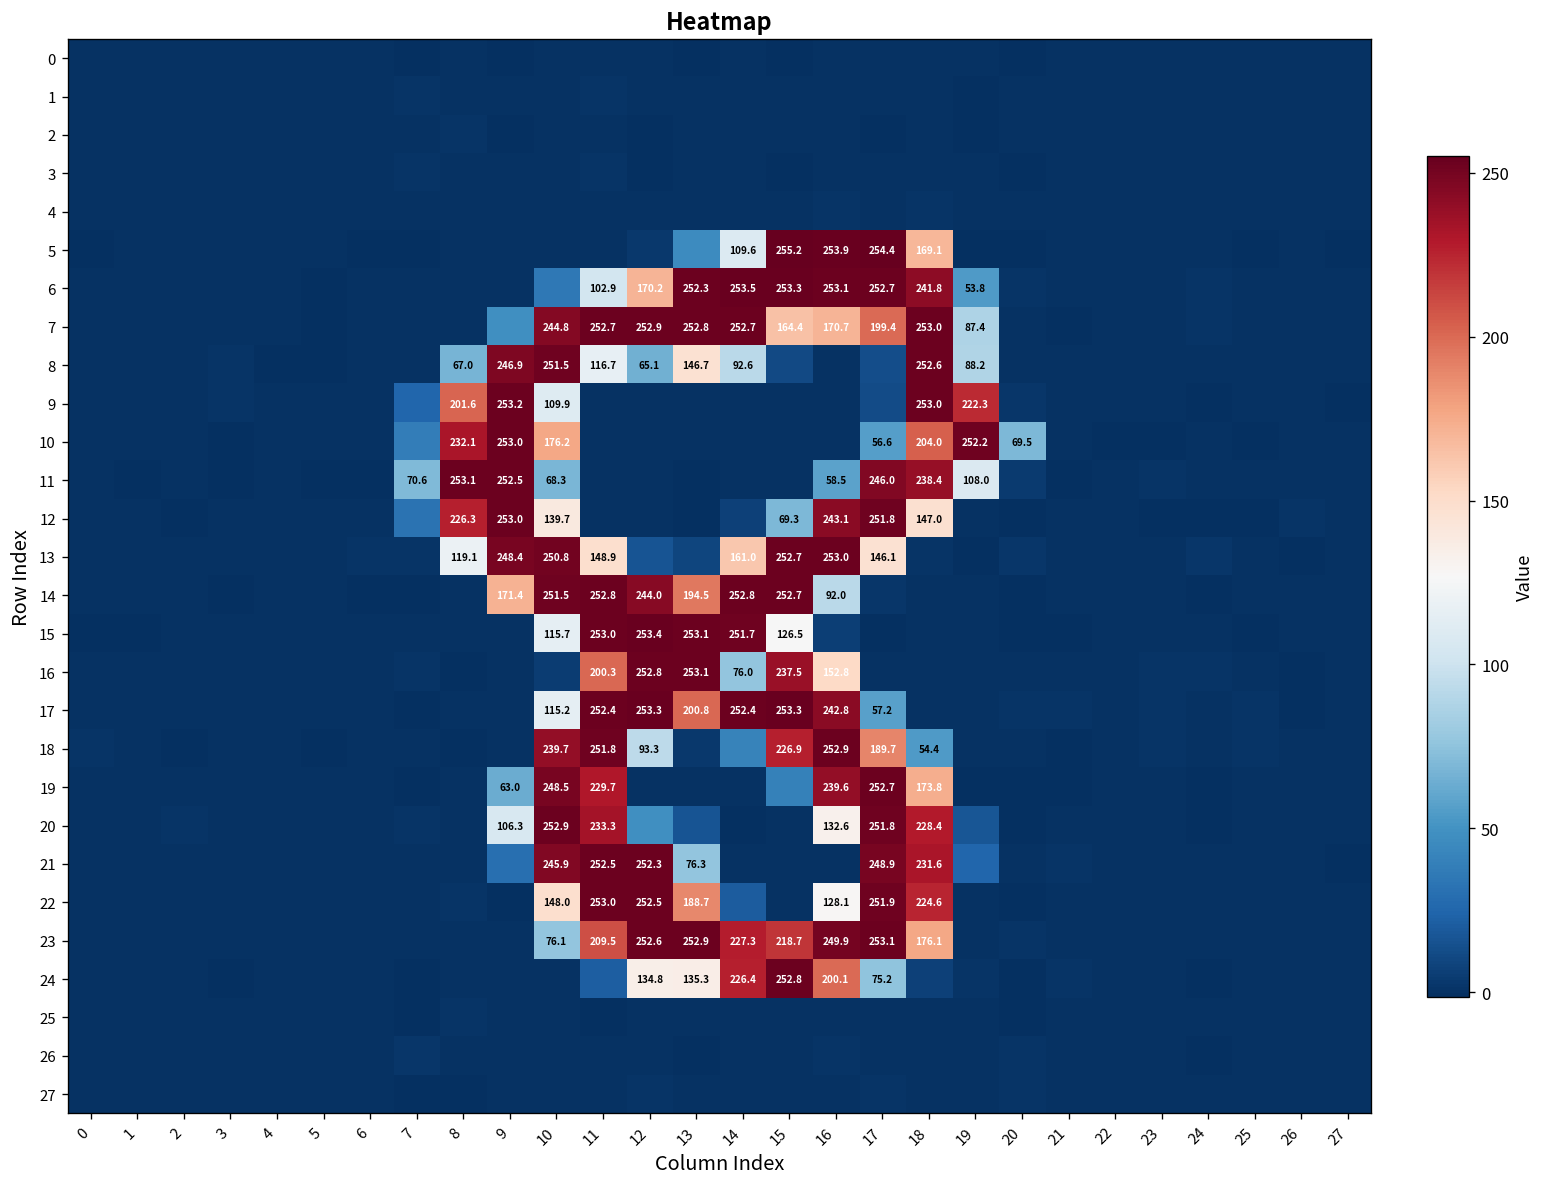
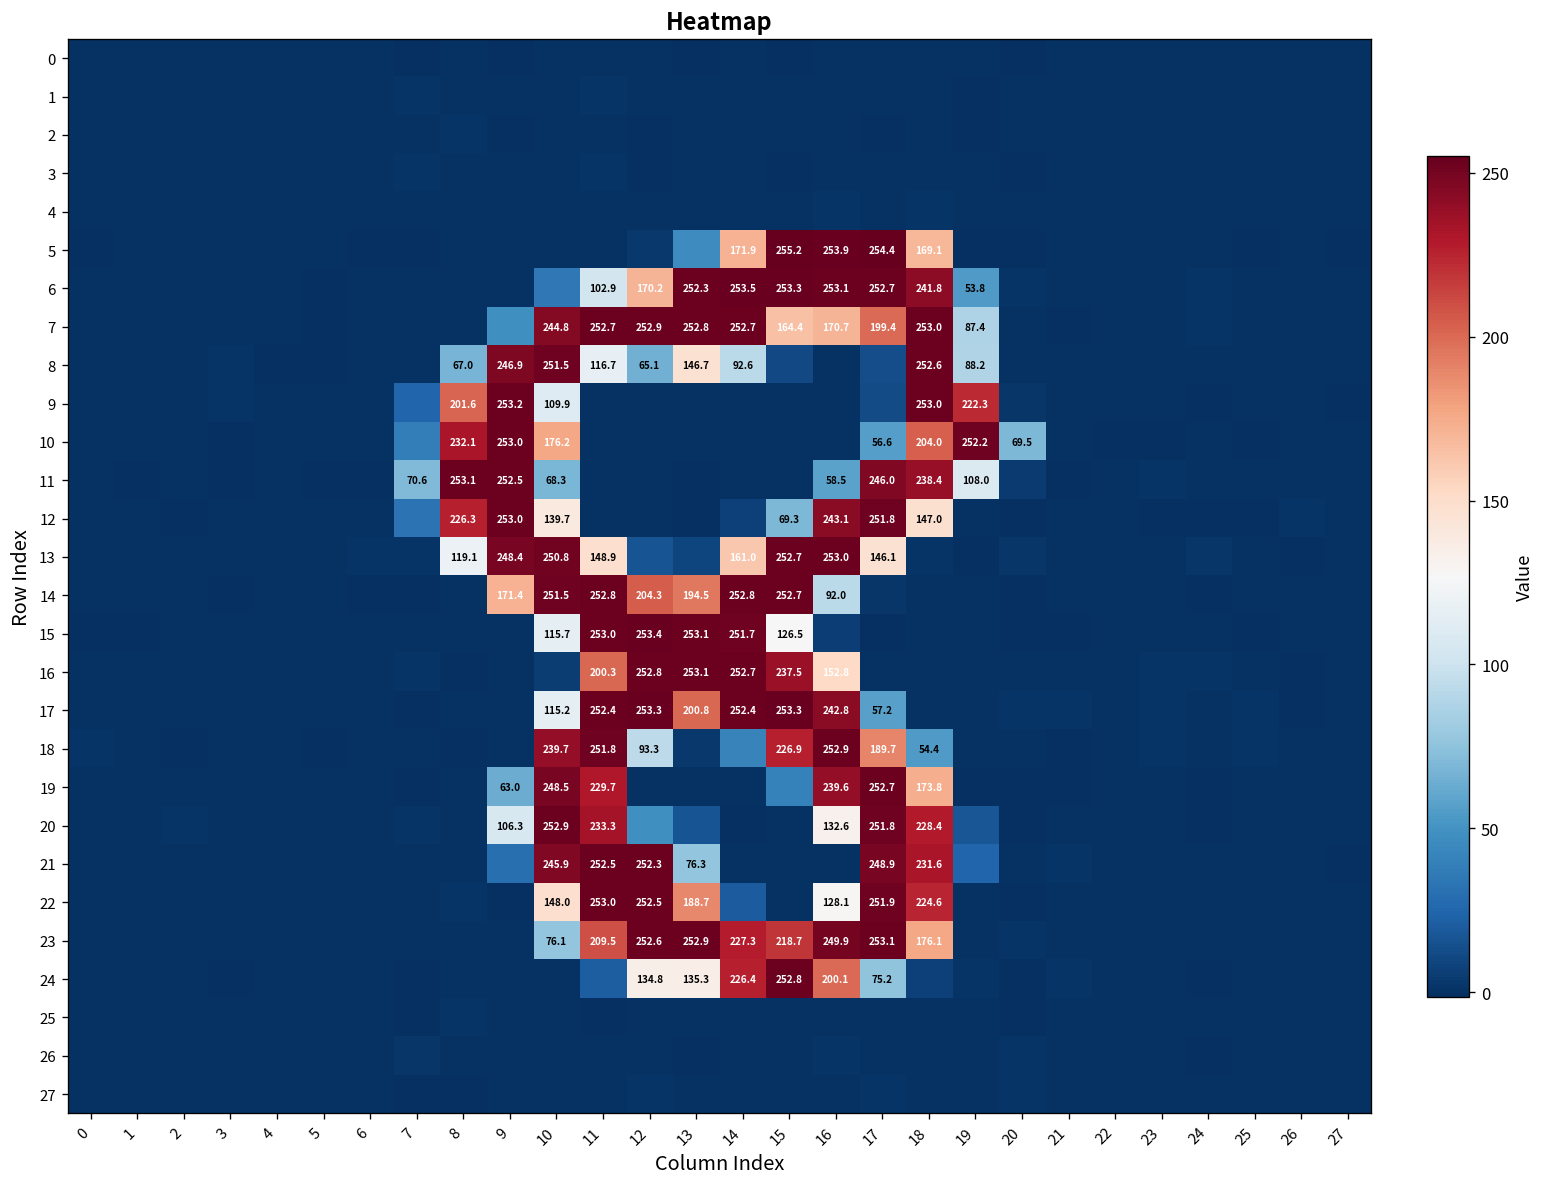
5, 14: 109.6 -> 171.9
14, 12: 244.0 -> 204.3
16, 14: 76.0 -> 252.7
